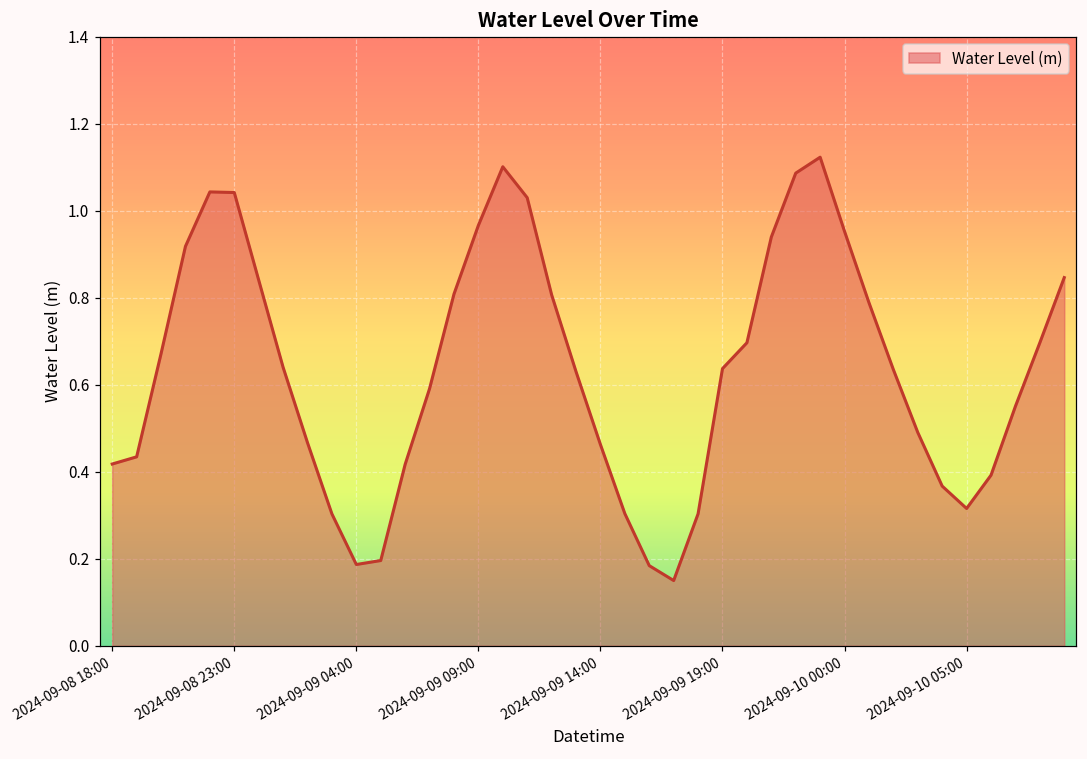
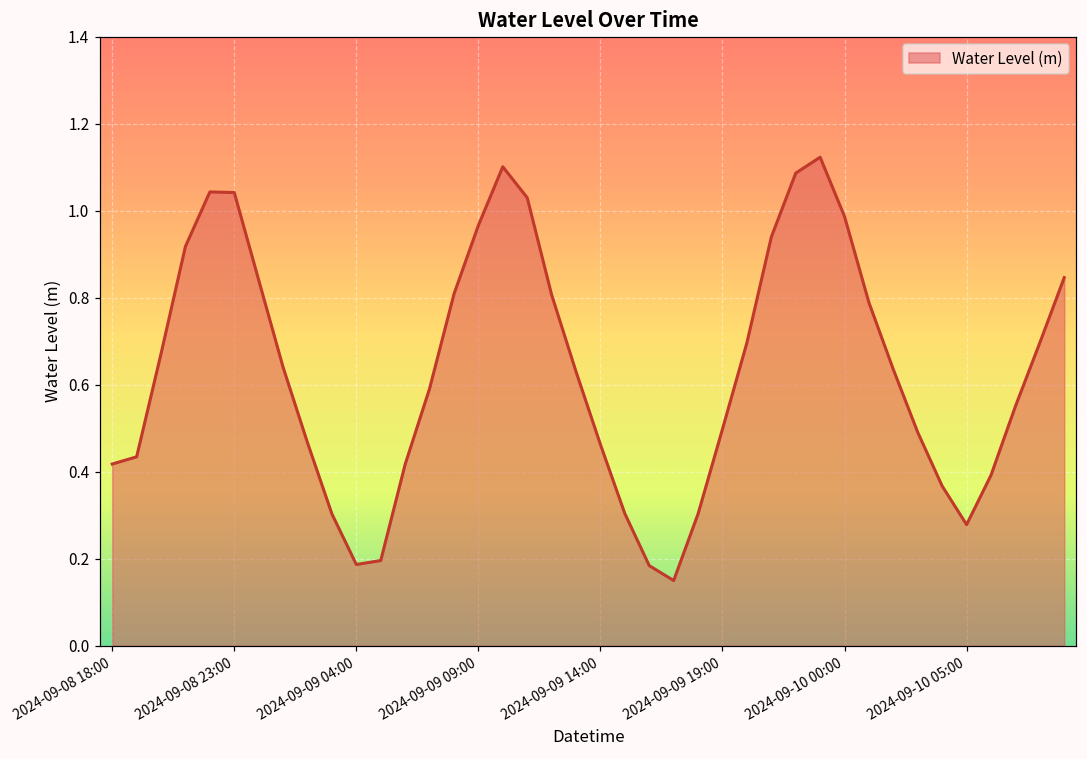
2024-09-09 19:00: 0.64 -> 0.50
2024-09-10 00:00: 0.95 -> 0.99
2024-09-10 05:00: 0.32 -> 0.28
